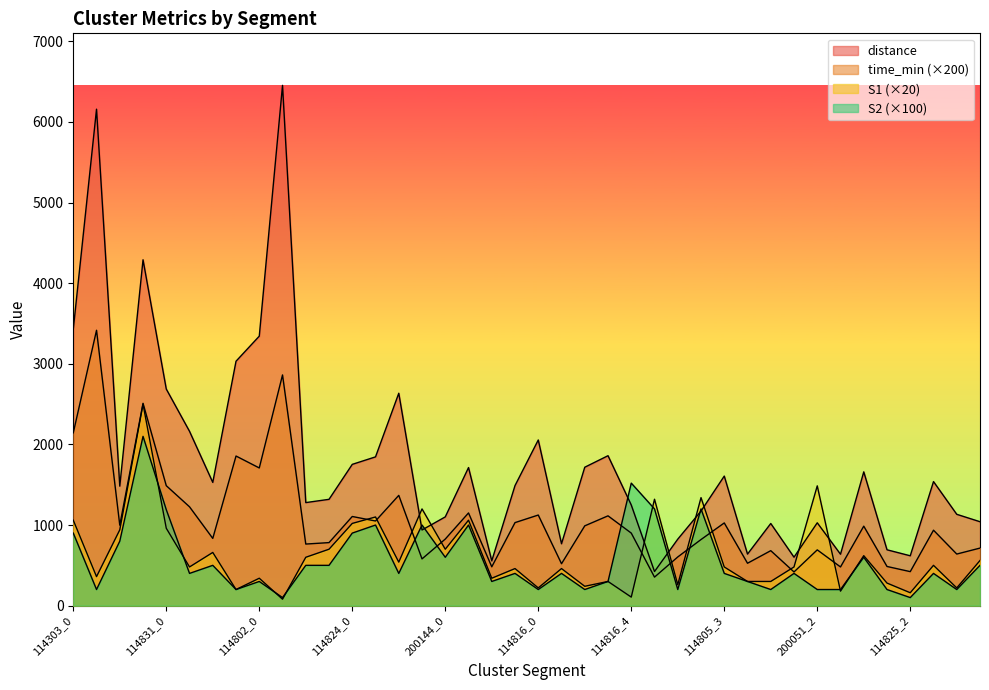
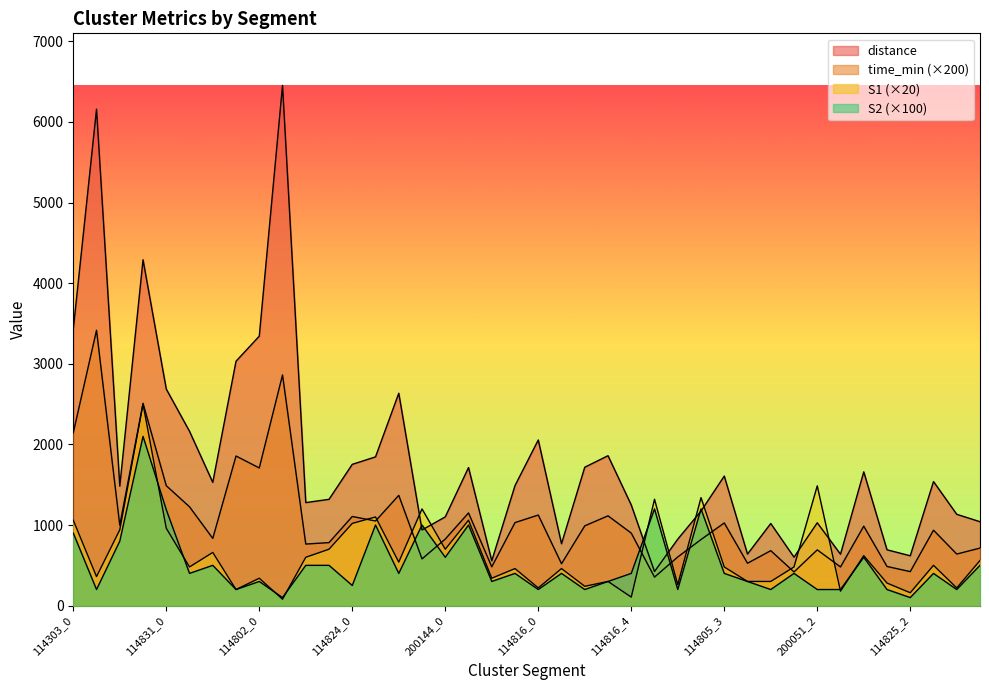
S2 (×100), 114824_0: 900 -> 300
S2 (×100), 114816_4: 1500 -> 400
